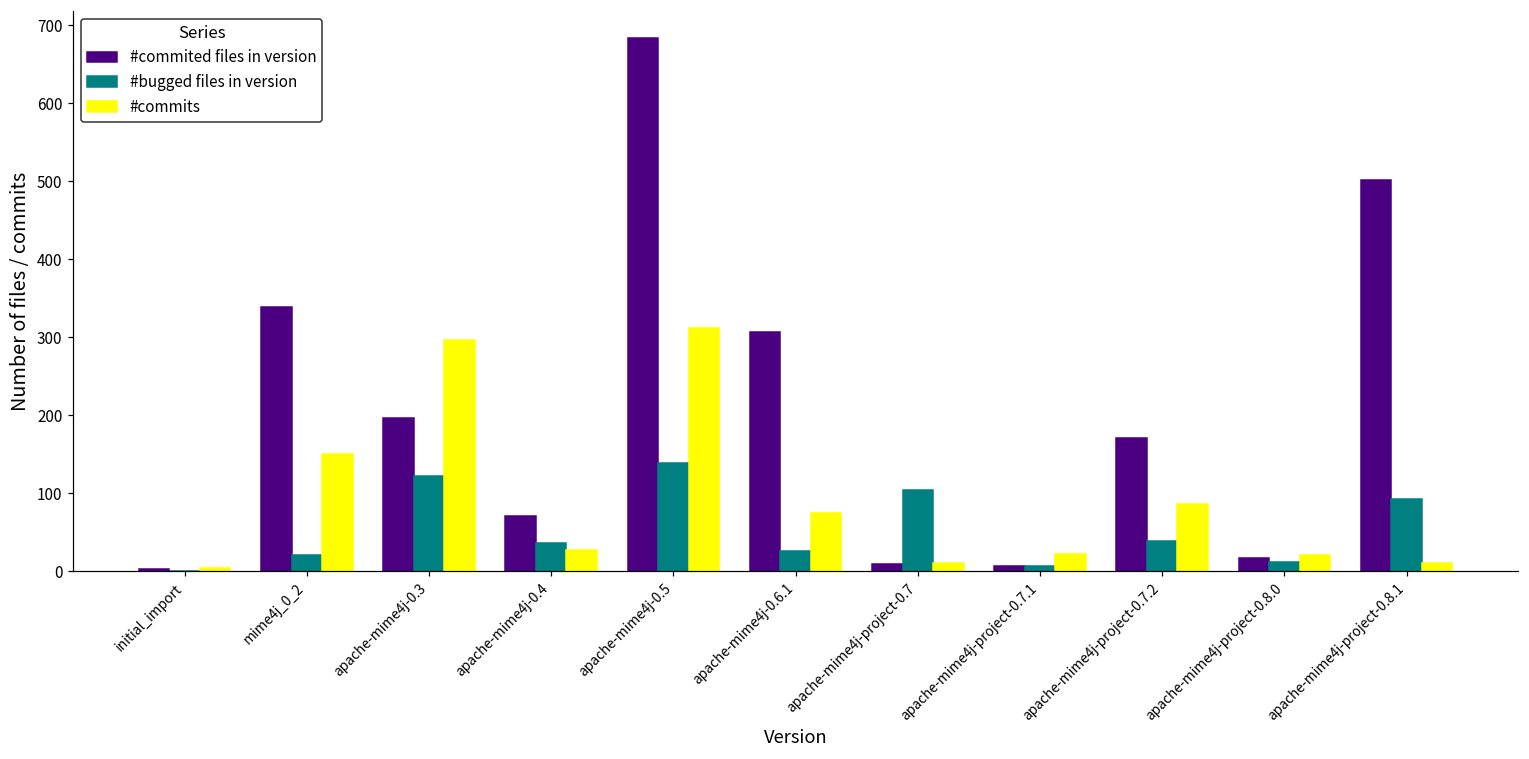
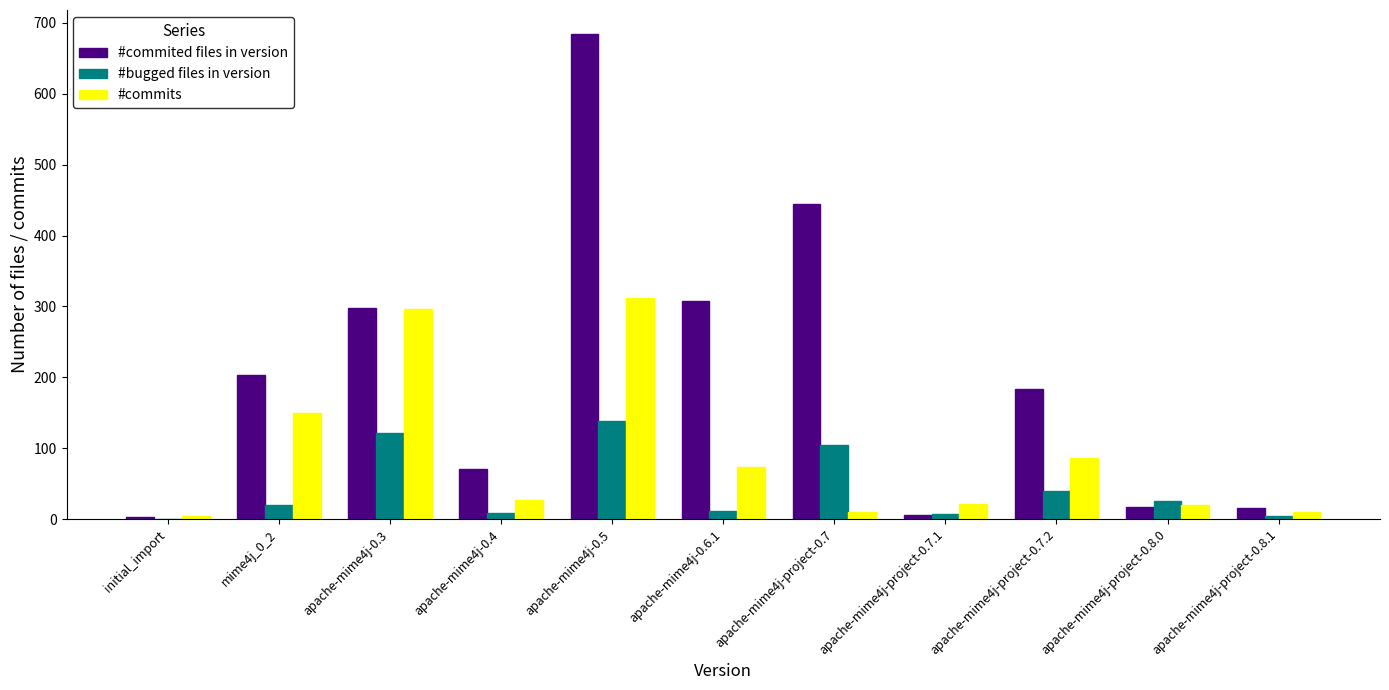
#commited files in version, mime4j_0_2: 340 -> 200
#commited files in version, apache-mime4j-0.3: 200 -> 300
#bugged files in version, apache-mime4j-0.4: 40 -> 10
#bugged files in version, apache-mime4j-0.6.1: 30 -> 10
#commited files in version, apache-mime4j-project-0.7: 10 -> 450
#commited files in version, apache-mime4j-project-0.7.2: 170 -> 180
#bugged files in version, apache-mime4j-project-0.8.0: 10 -> 30
#commited files in version, apache-mime4j-project-0.8.1: 500 -> 20
#bugged files in version, apache-mime4j-project-0.8.1: 90 -> 0
